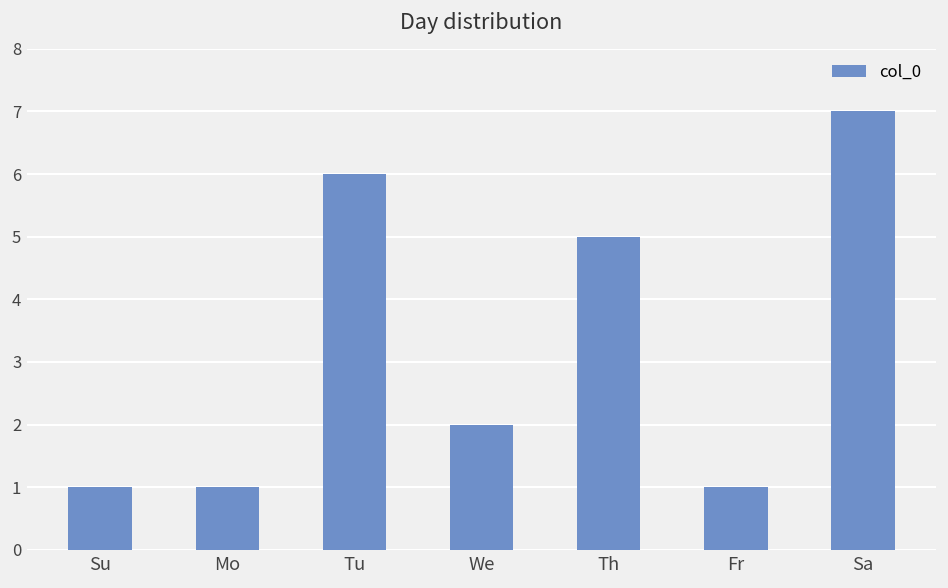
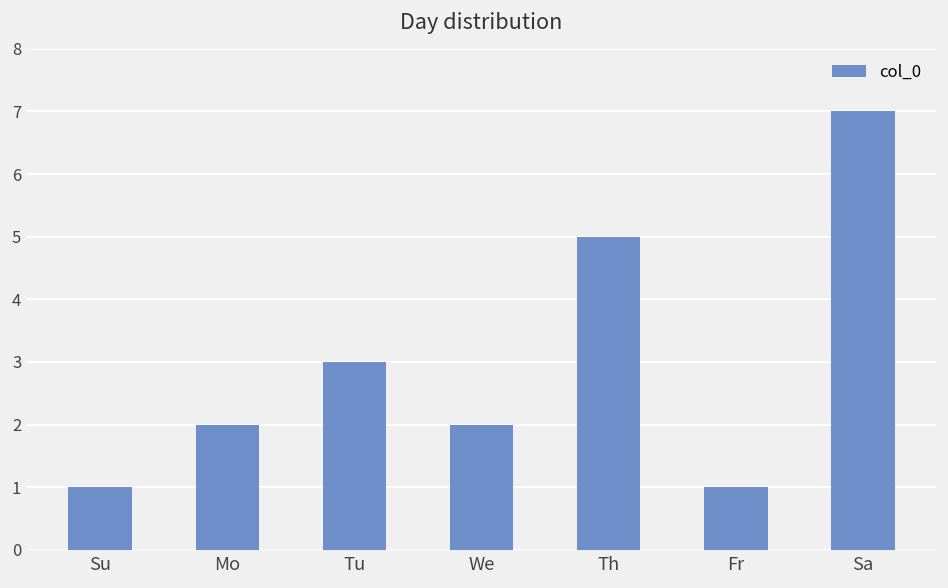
Mo: 1 -> 2
Tu: 6 -> 3
